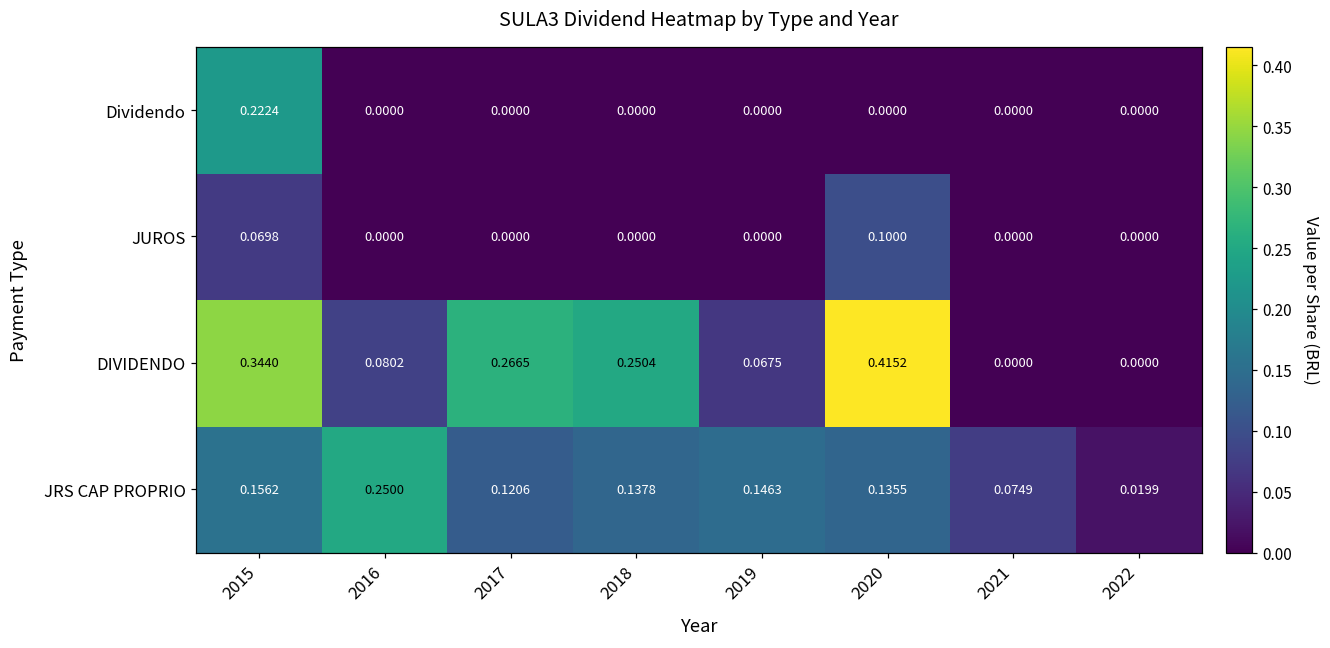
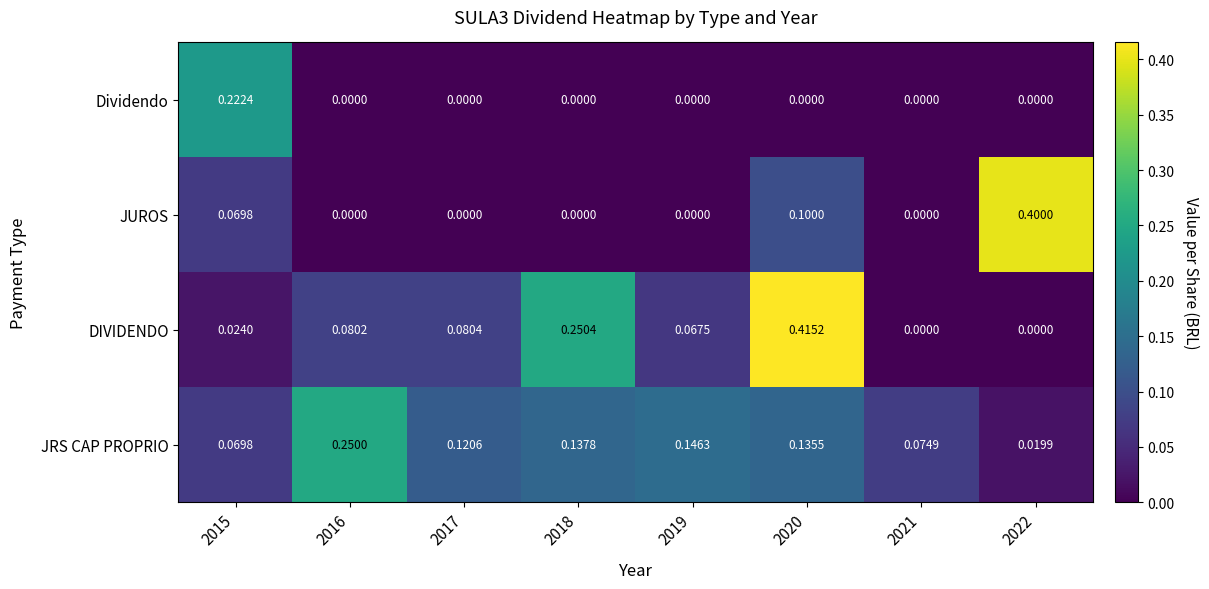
JUROS, 2022: 0.0000 -> 0.4000
DIVIDENDO, 2015: 0.3440 -> 0.0240
DIVIDENDO, 2017: 0.2665 -> 0.0804
JRS CAP PROPRIO, 2015: 0.1562 -> 0.0698
